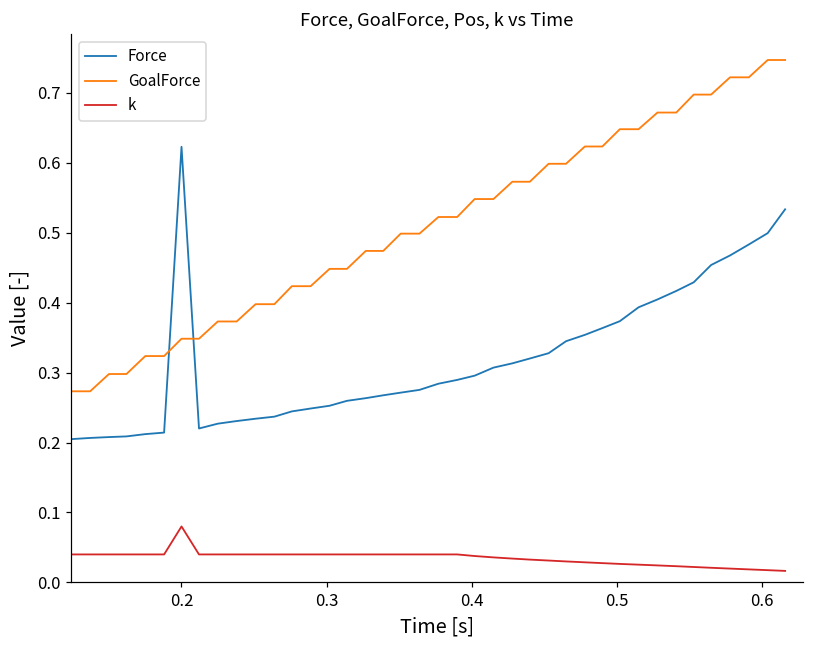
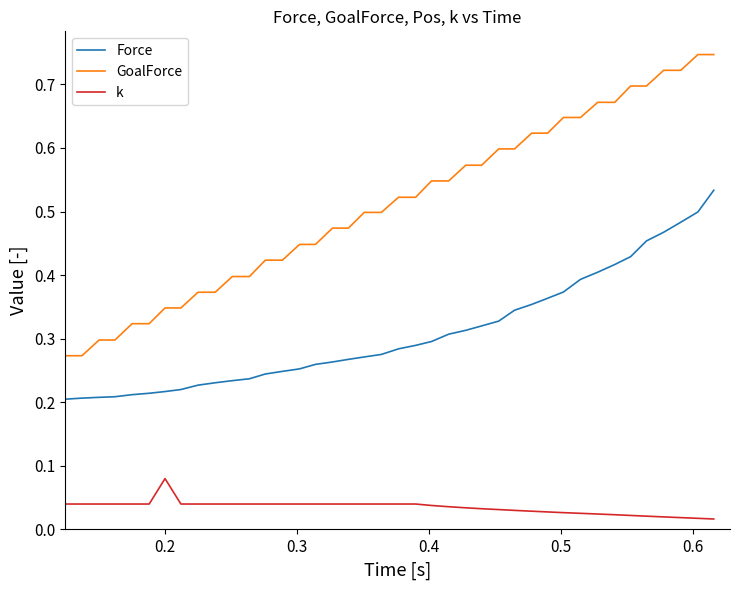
Force, 0.2: 0.62 -> 0.22
